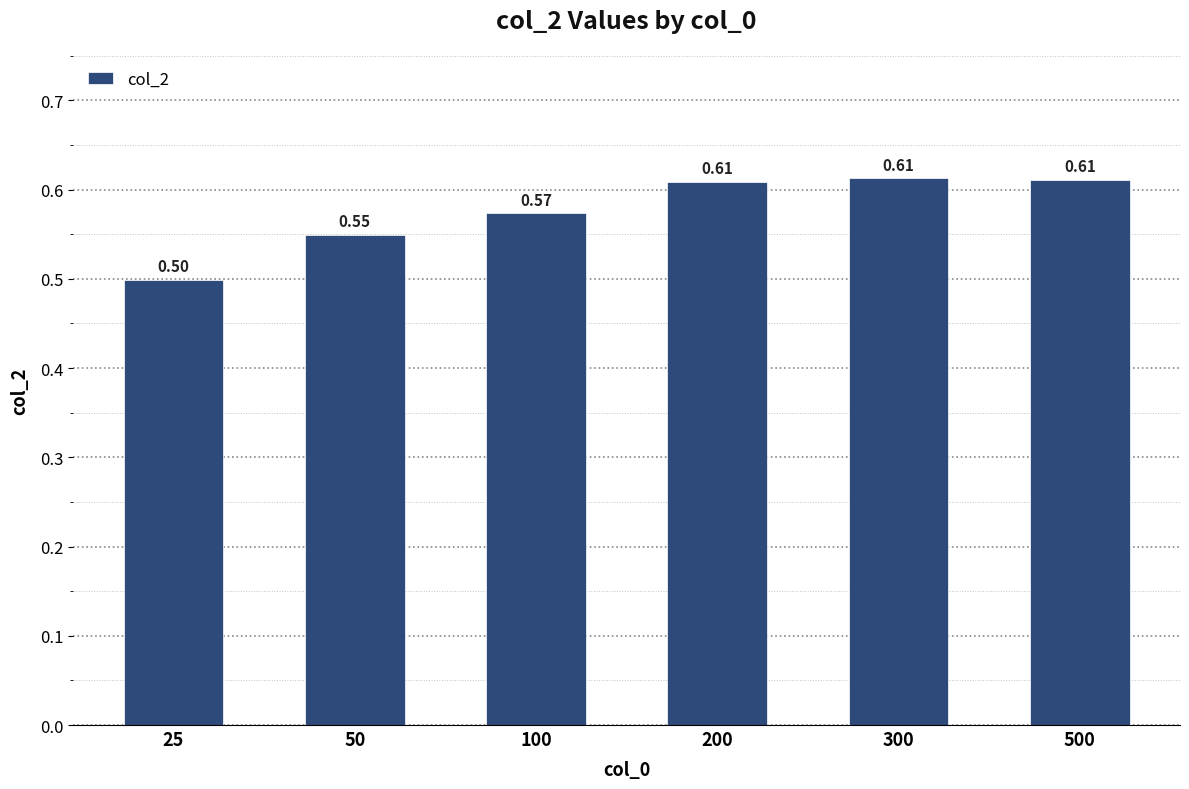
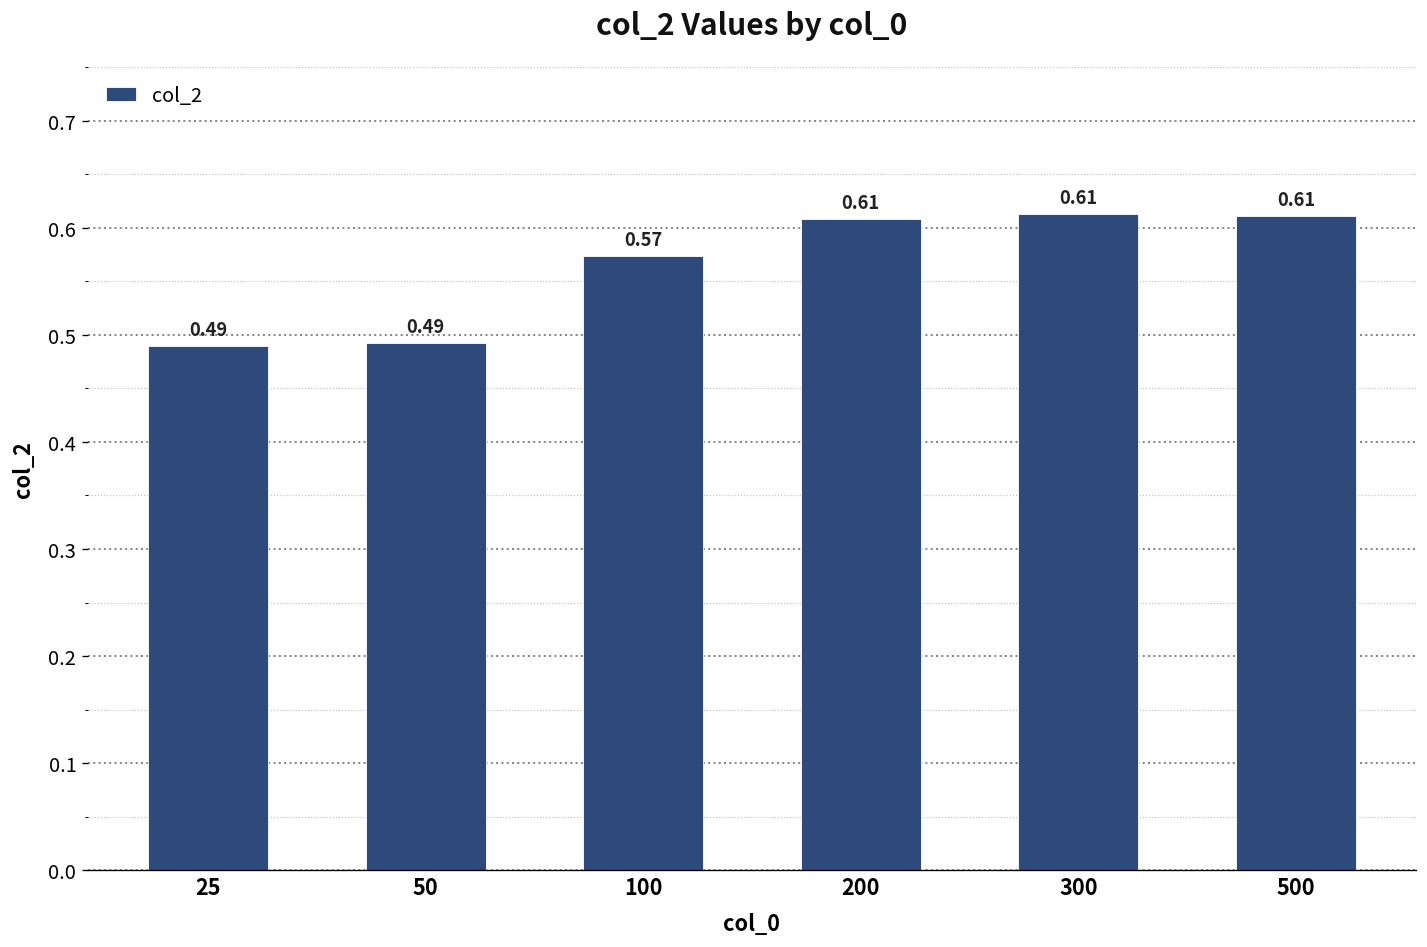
25: 0.50 -> 0.49
50: 0.55 -> 0.49
